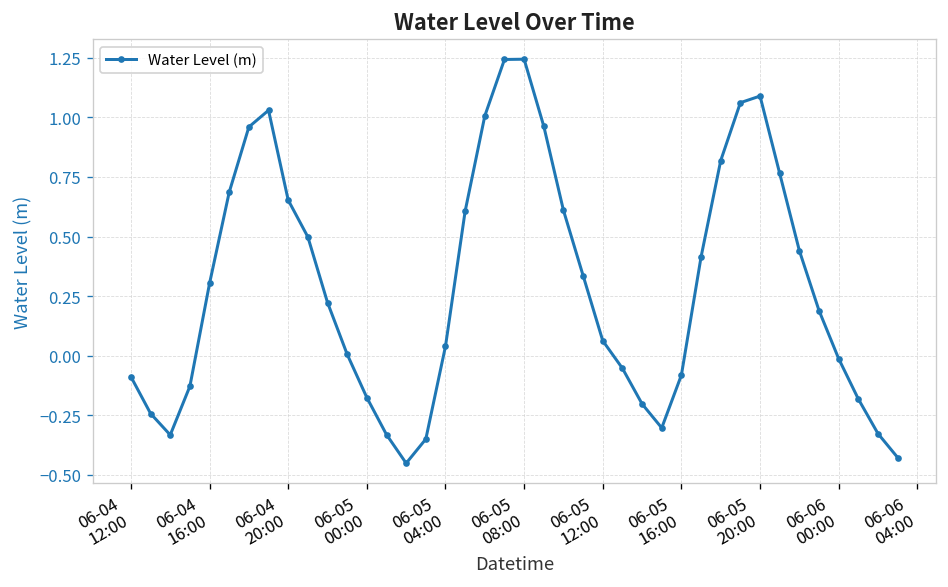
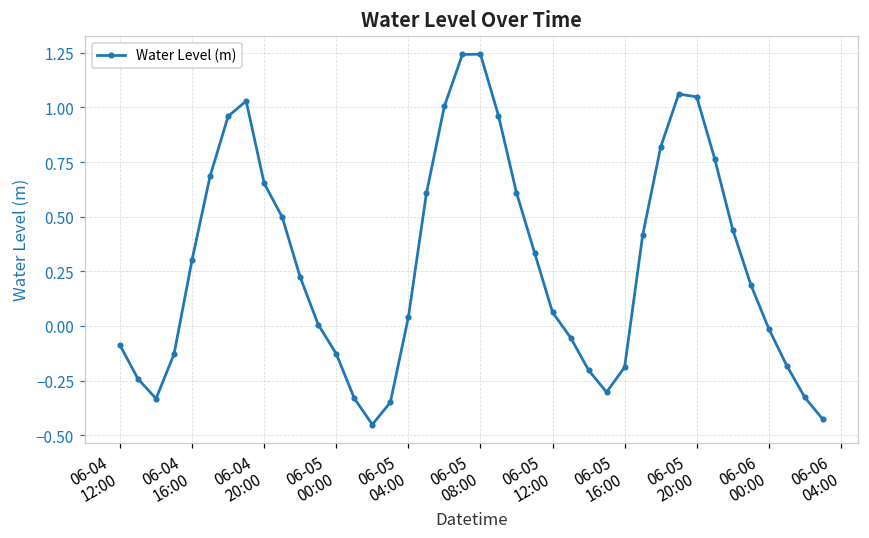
06-05 00:00: -0.18 -> -0.13
06-05 16:00: -0.08 -> -0.19
06-05 20:00: 1.09 -> 1.05
